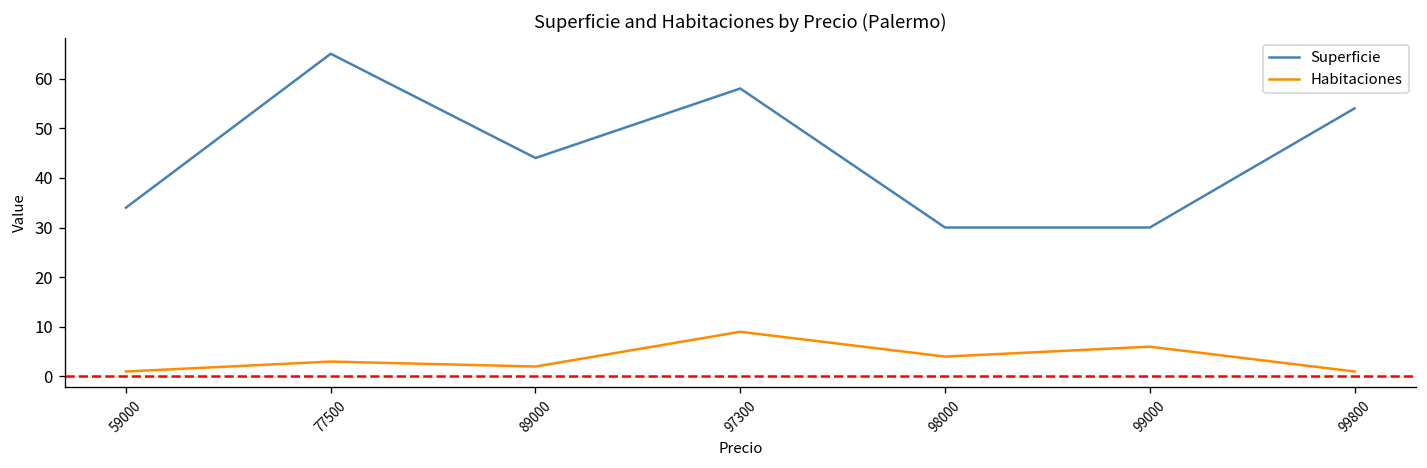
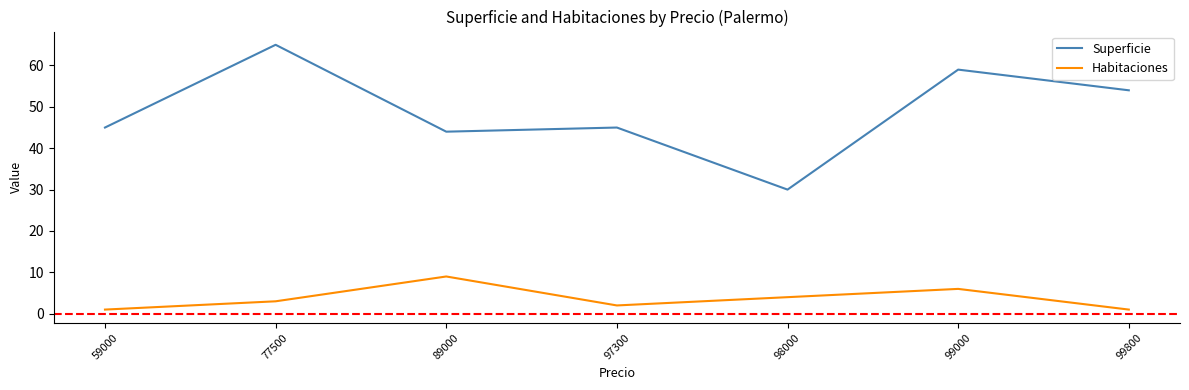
Superficie, 59000: 34 -> 45
Habitaciones, 89000: 2 -> 9
Superficie, 97300: 58 -> 45
Habitaciones, 97300: 9 -> 2
Superficie, 99000: 30 -> 59
